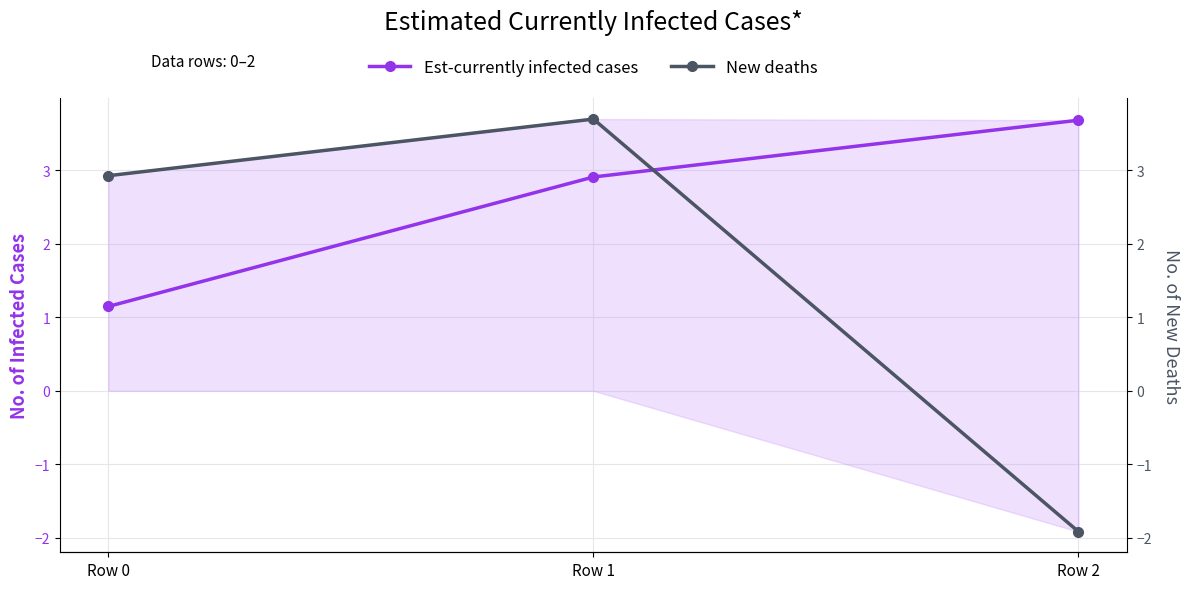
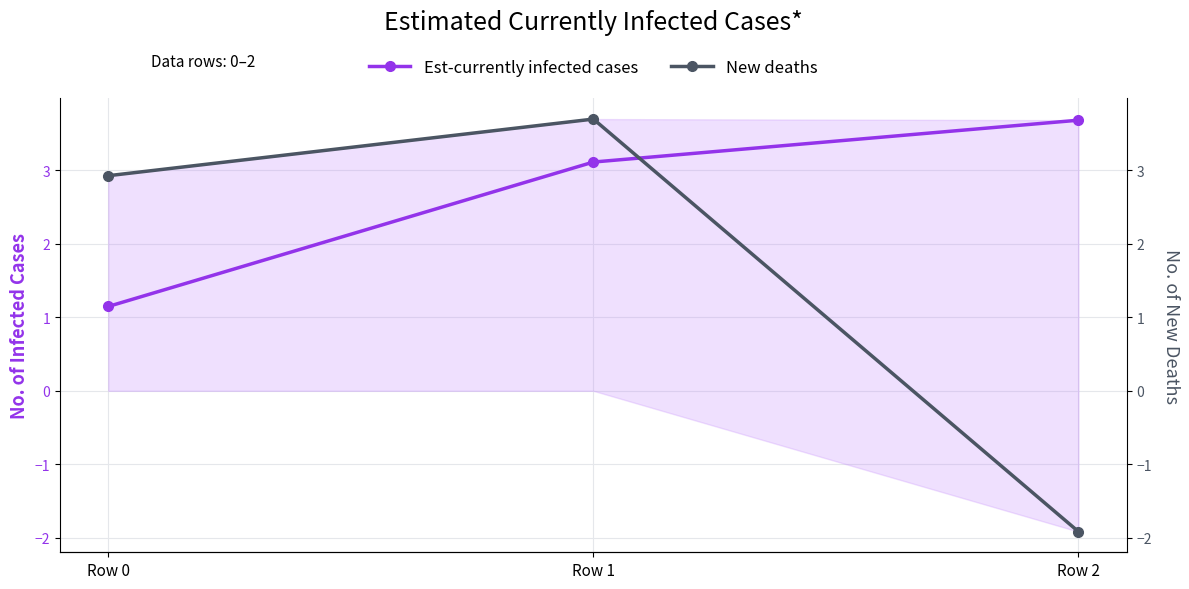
Est-currently infected cases, Row 1: 2.9 -> 3.1
